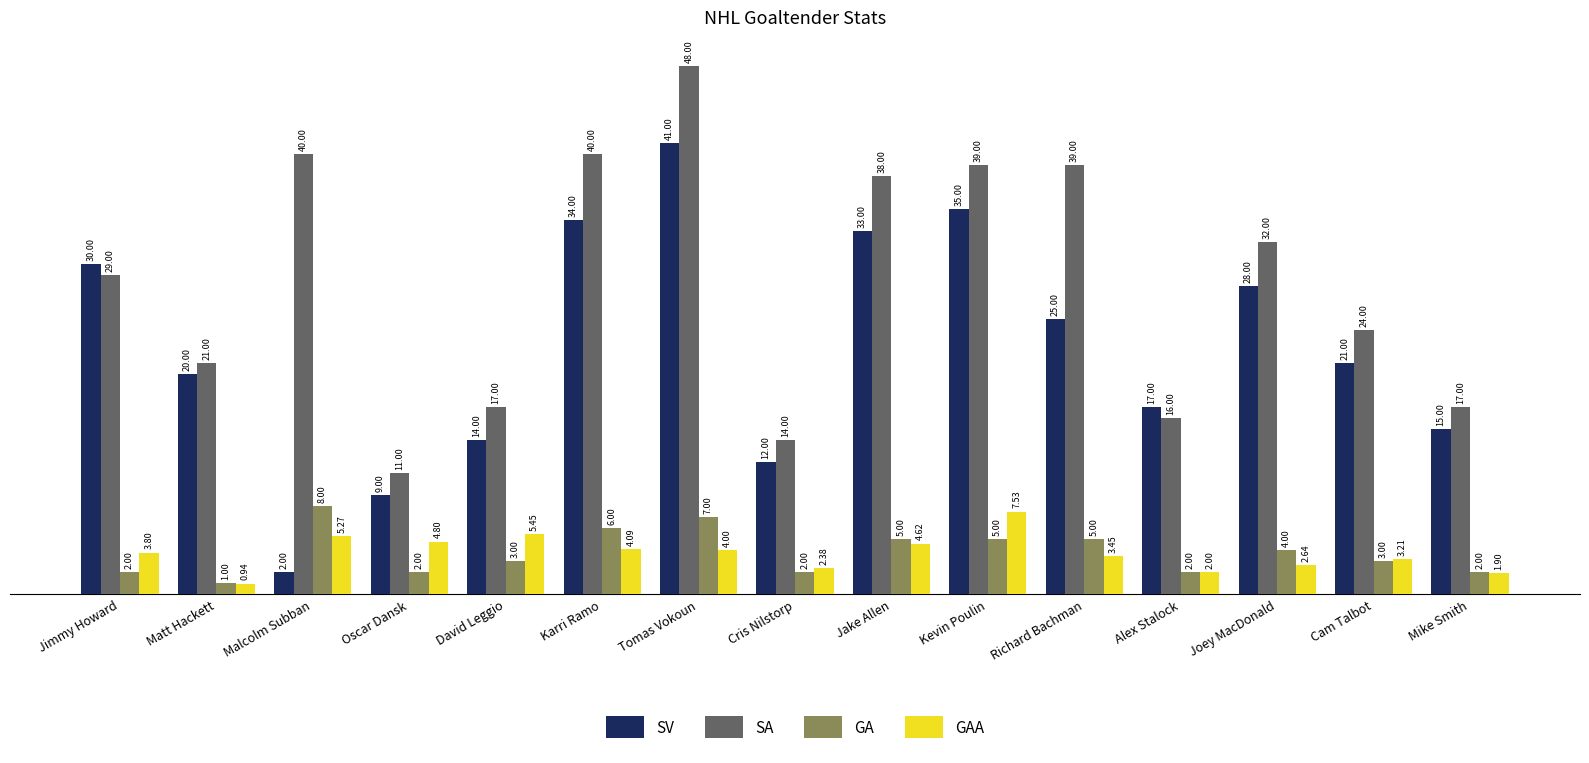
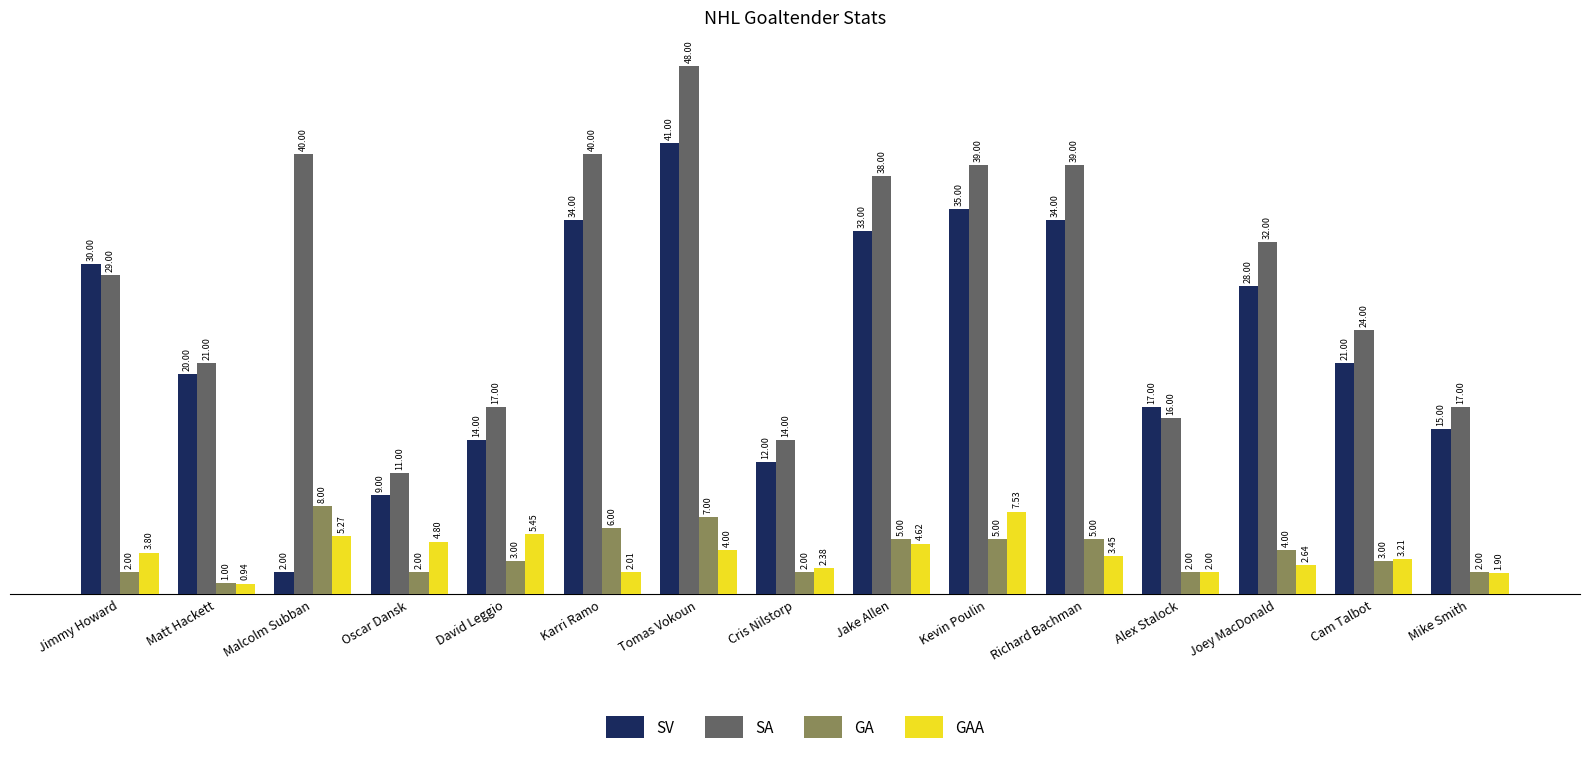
GAA, Karri Ramo: 4.09 -> 2.01
SV, Richard Bachman: 25.00 -> 34.00
